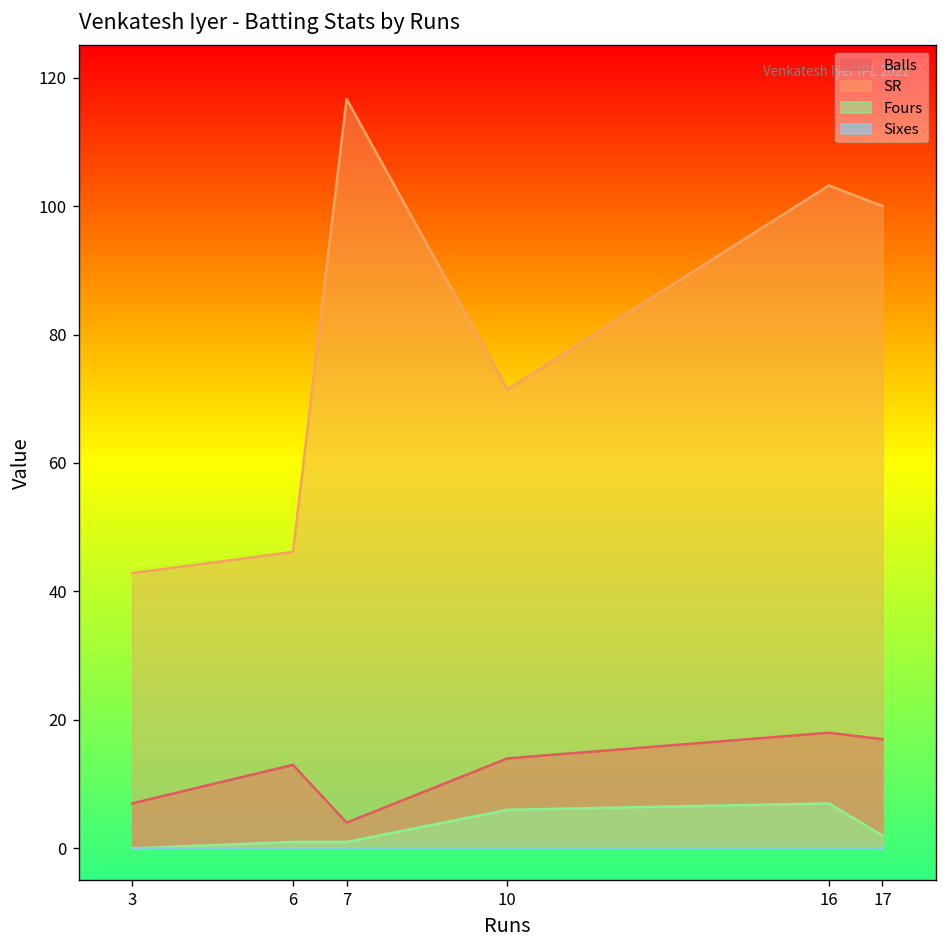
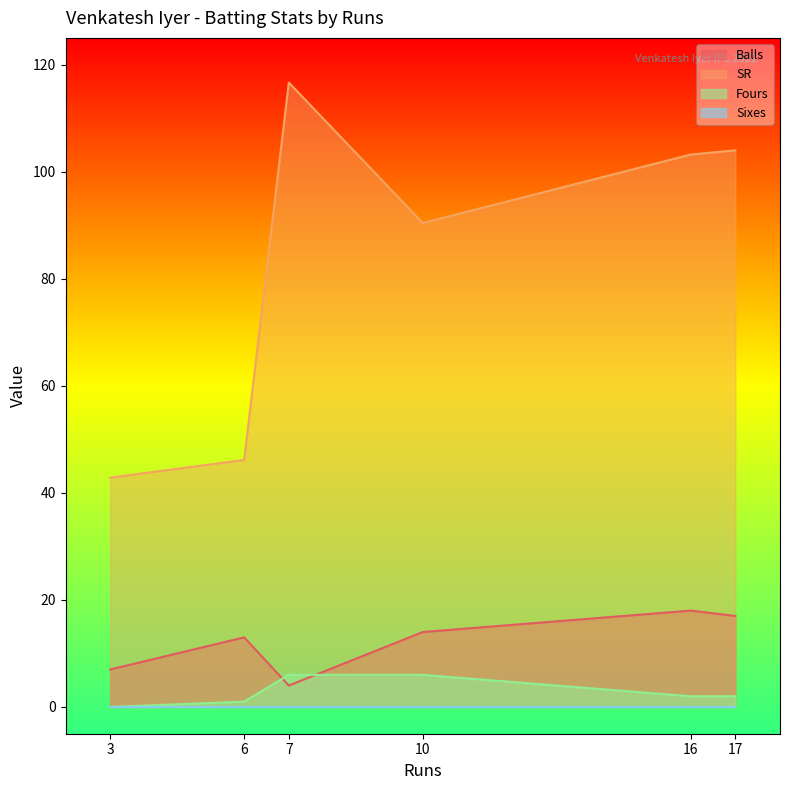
Fours, 7: 1 -> 6
SR, 10: 71 -> 90
Fours, 16: 7 -> 2
SR, 17: 100 -> 104
